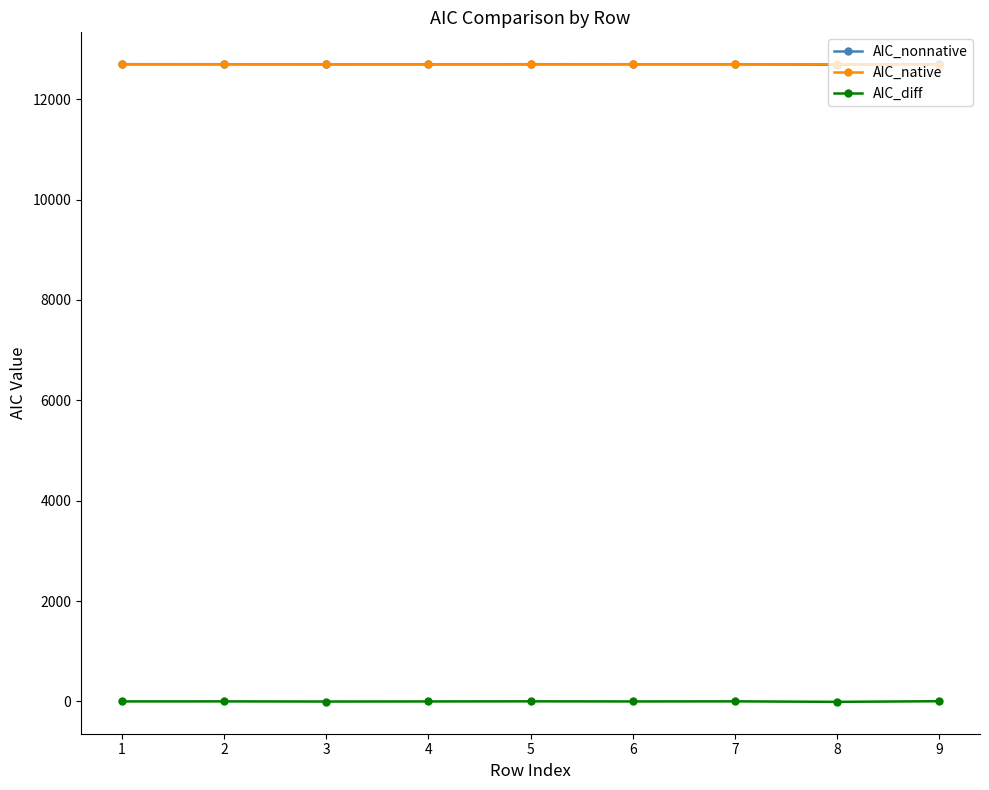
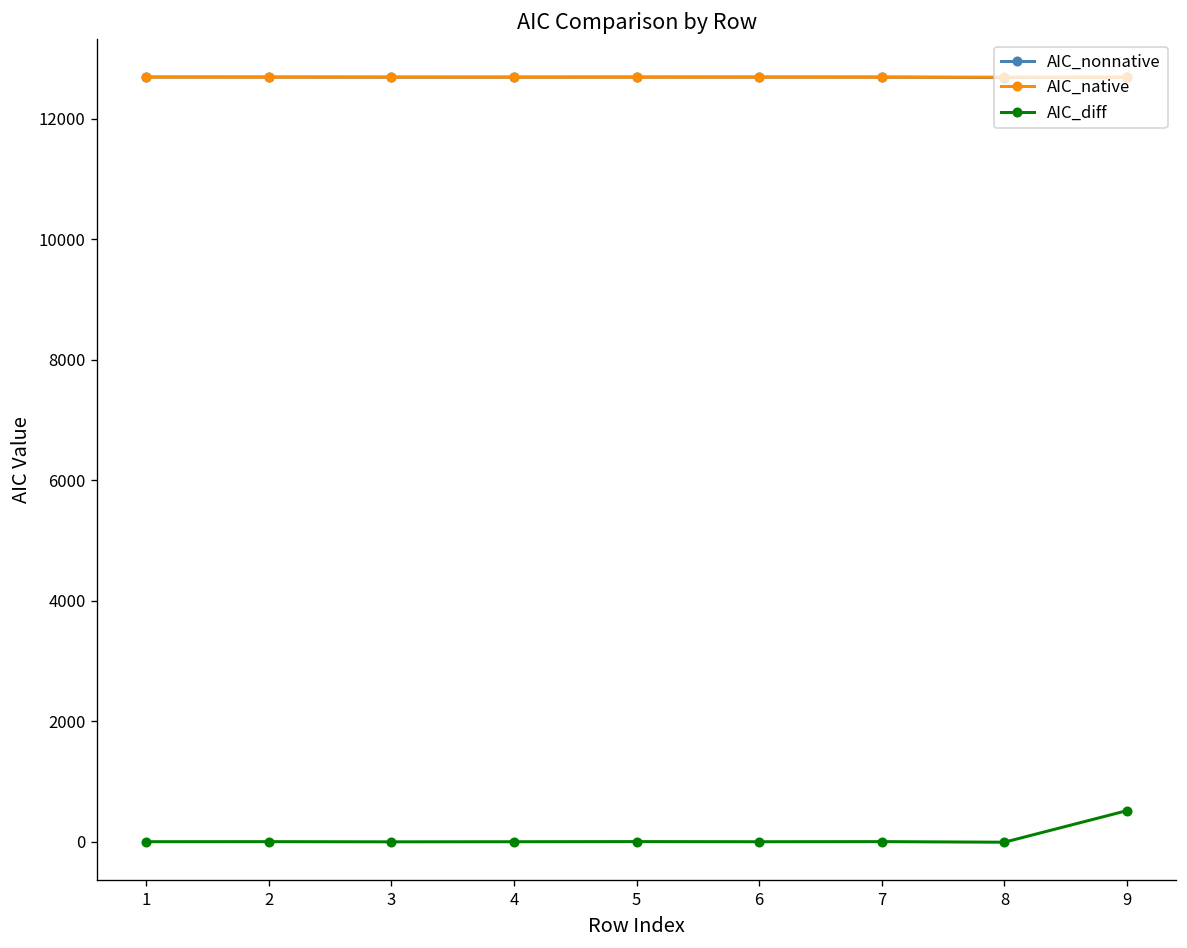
AIC_diff, 9: 0 -> 500
